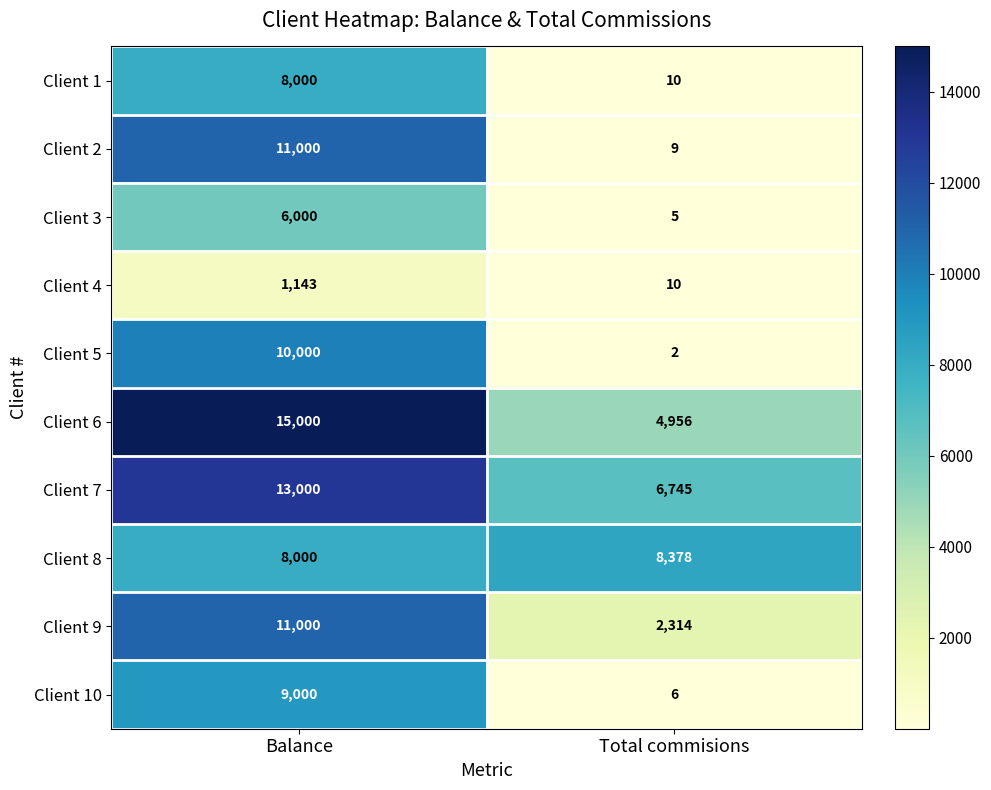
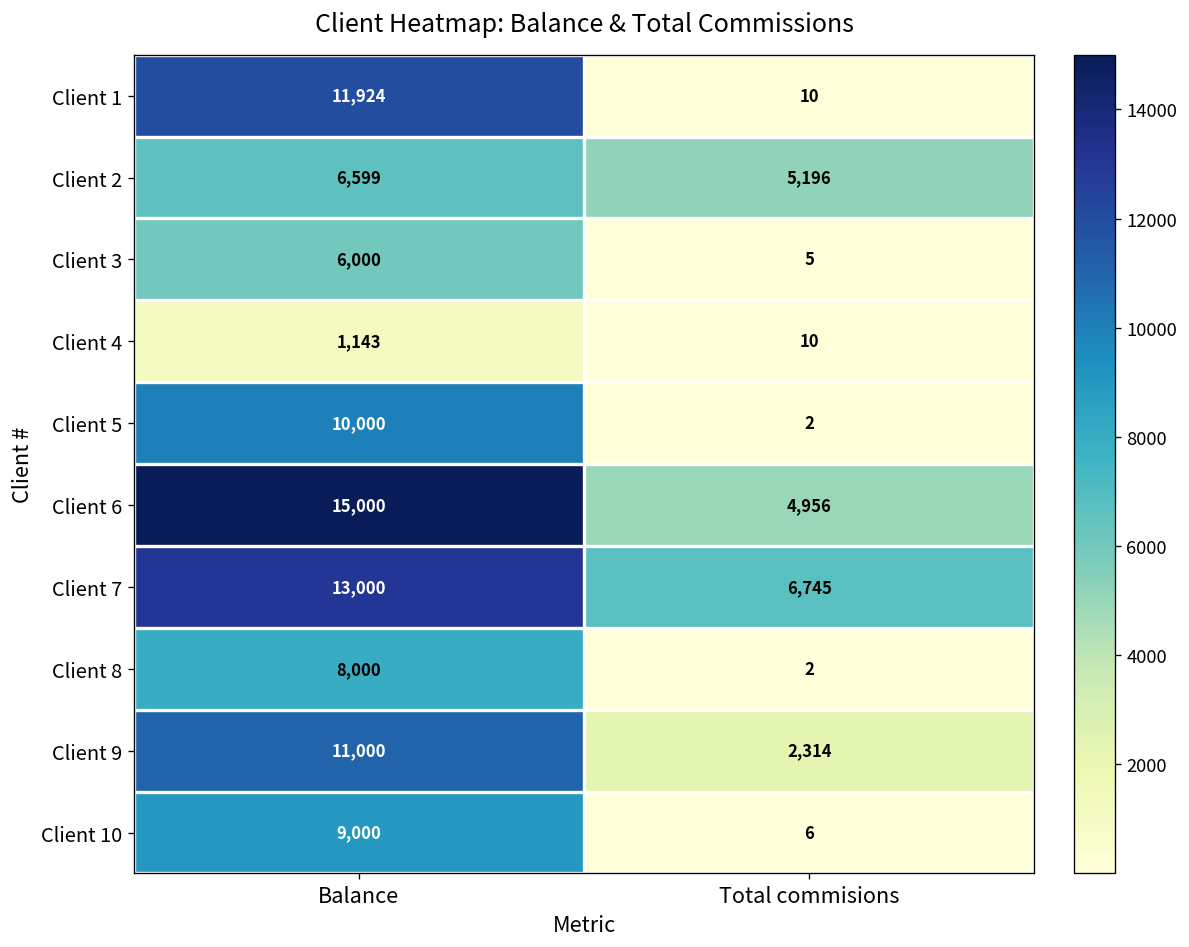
Client 1, Balance: 8,000 -> 11,924
Client 2, Balance: 11,000 -> 6,599
Client 2, Total commisions: 9 -> 5,196
Client 8, Total commisions: 8,378 -> 2
